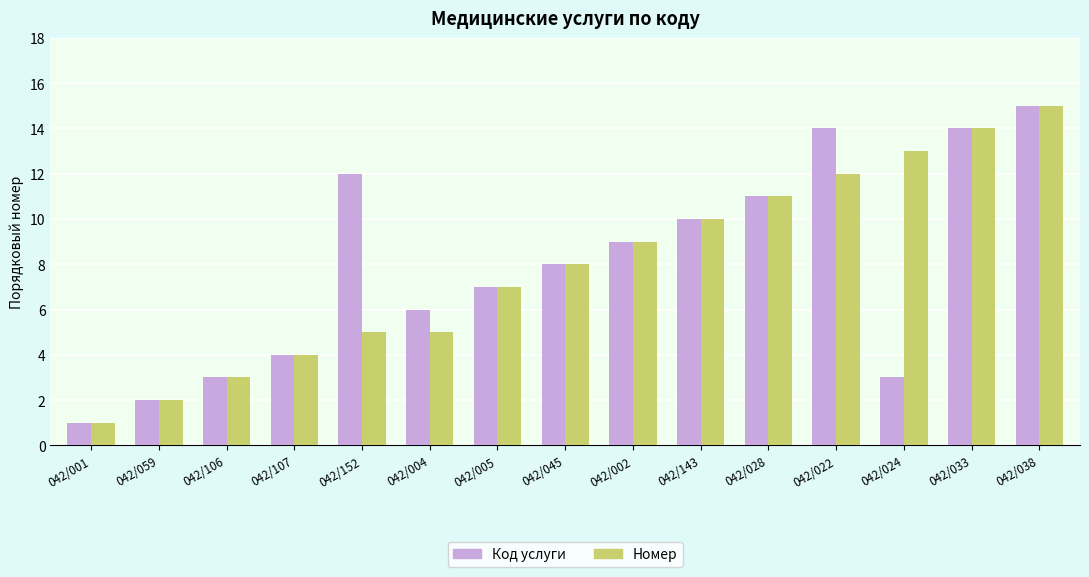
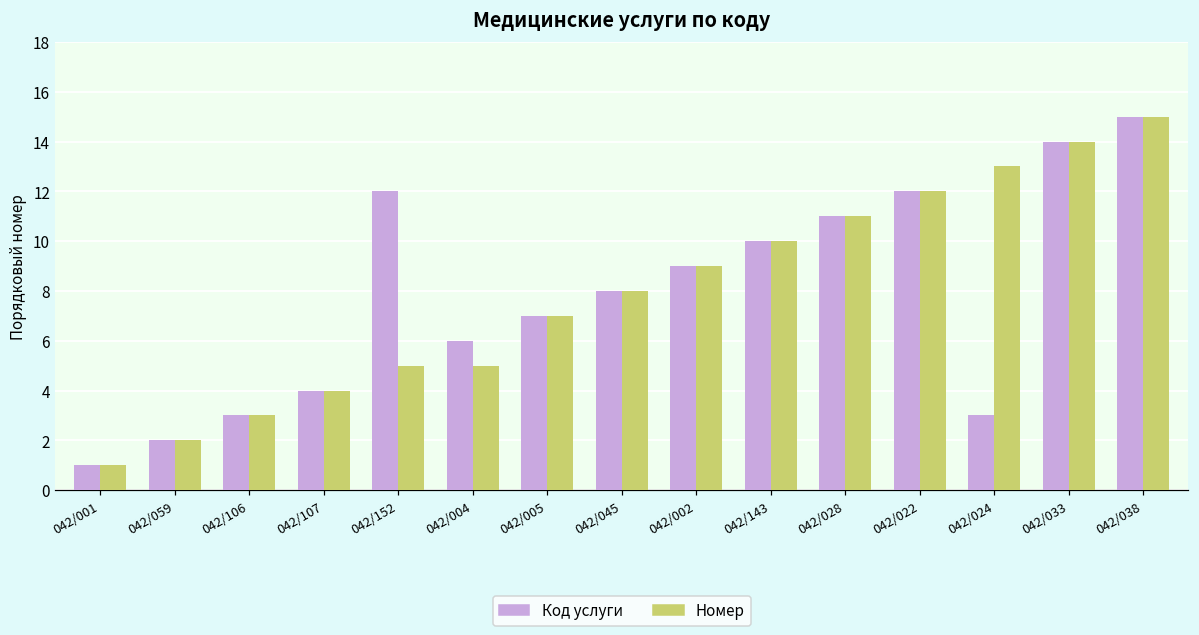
Код услуги, 042/022: 14 -> 12
